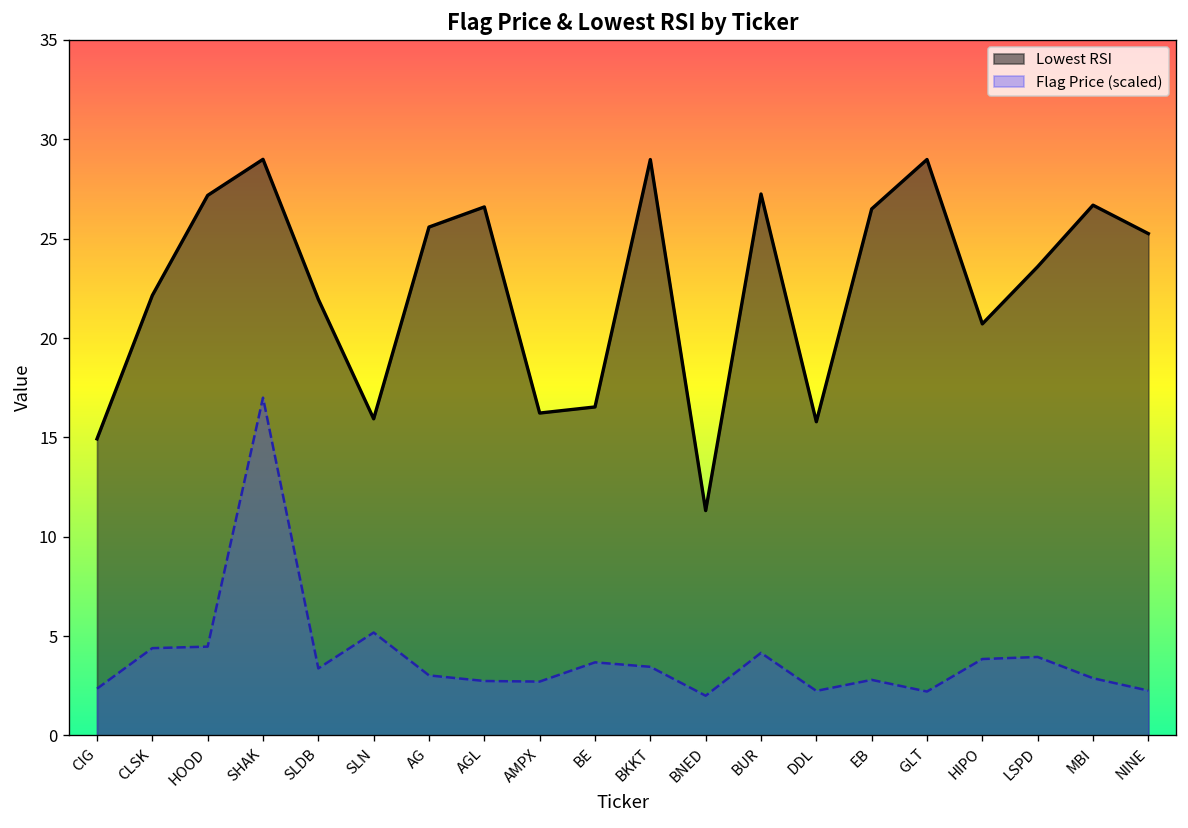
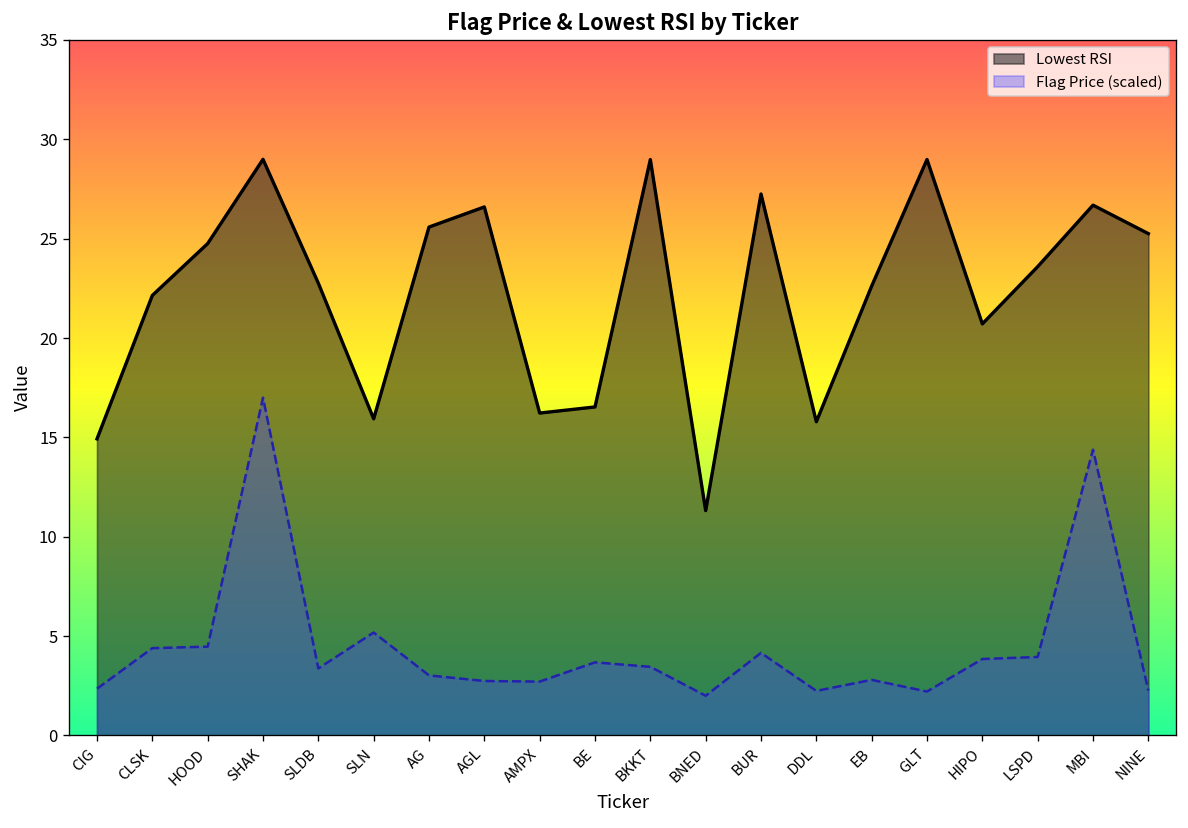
Lowest RSI, HOOD: 27.2 -> 24.8
Lowest RSI, SLDB: 22.0 -> 22.8
Lowest RSI, EB: 26.5 -> 22.6
Flag Price (scaled), MBI: 2.9 -> 14.4
